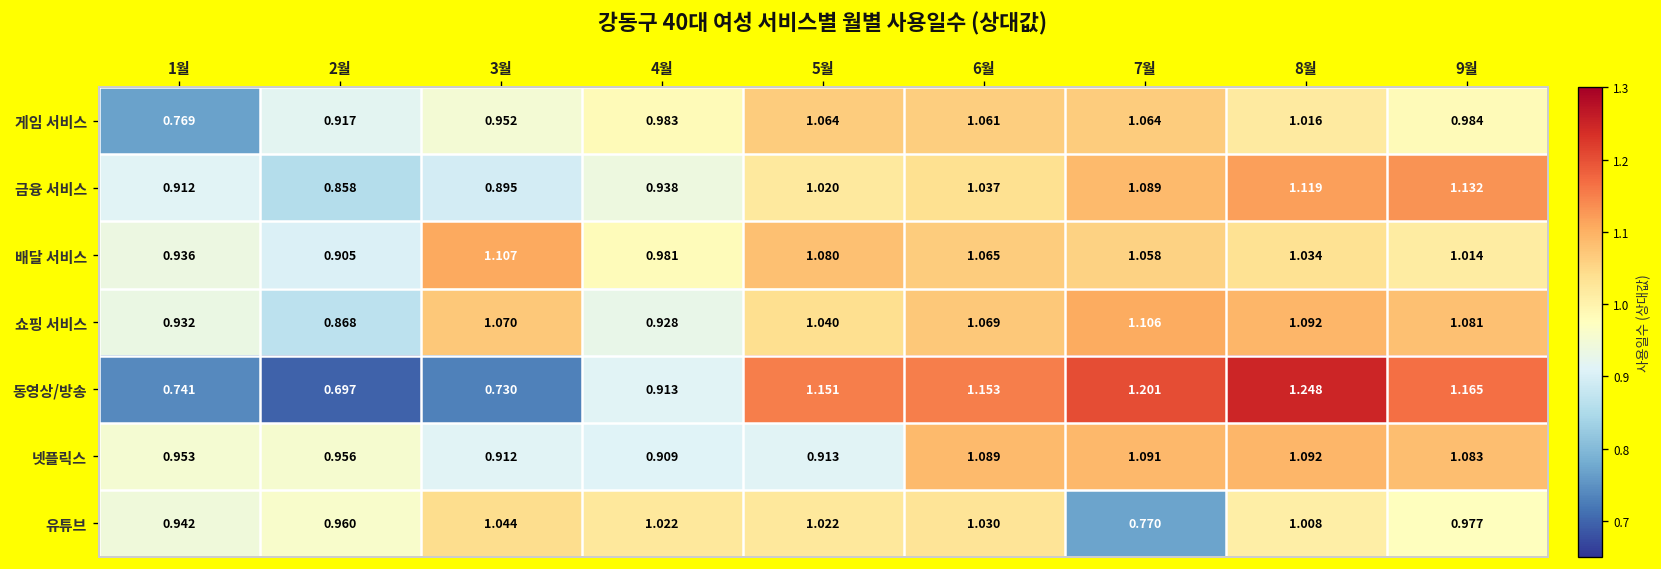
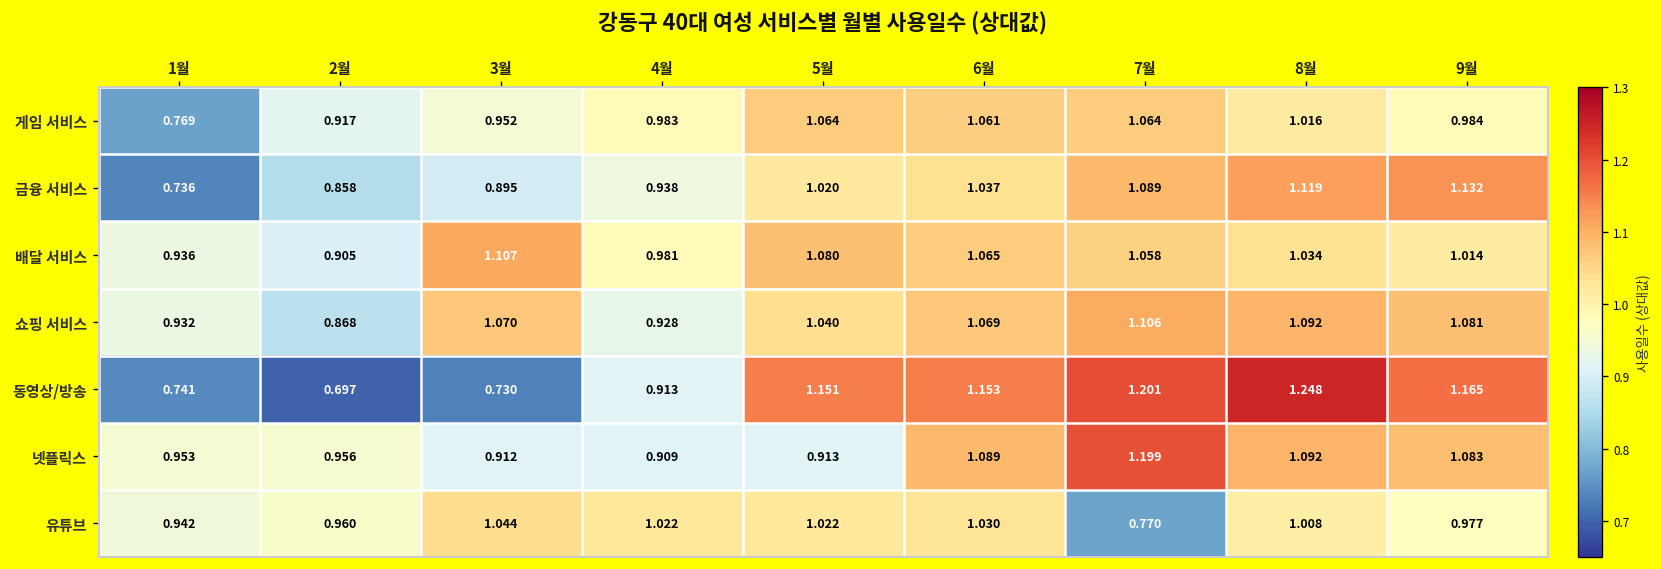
금융 서비스, 1월: 0.912 -> 0.736
넷플릭스, 7월: 1.091 -> 1.199
